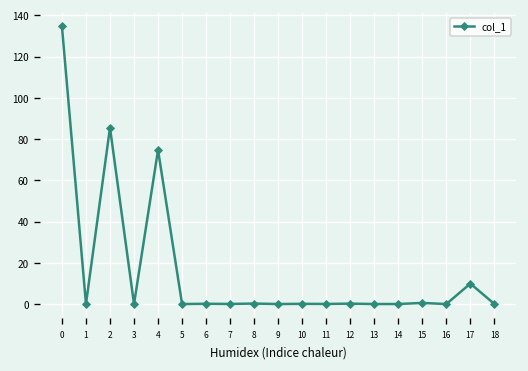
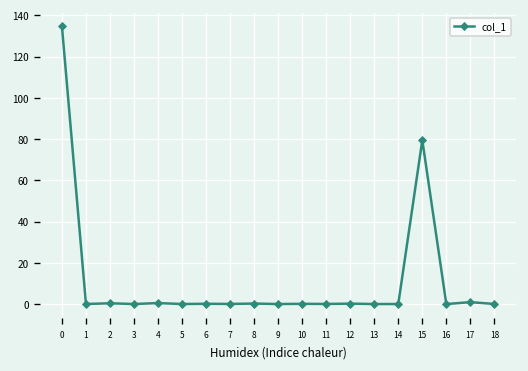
2: 86 -> 0
4: 75 -> 0
15: 1 -> 79
17: 10 -> 1
